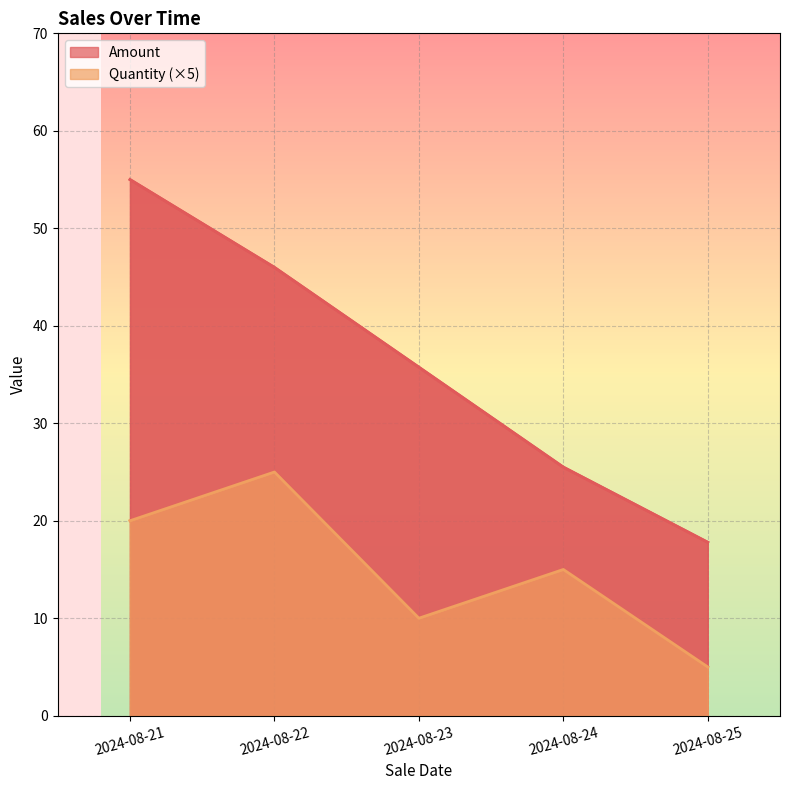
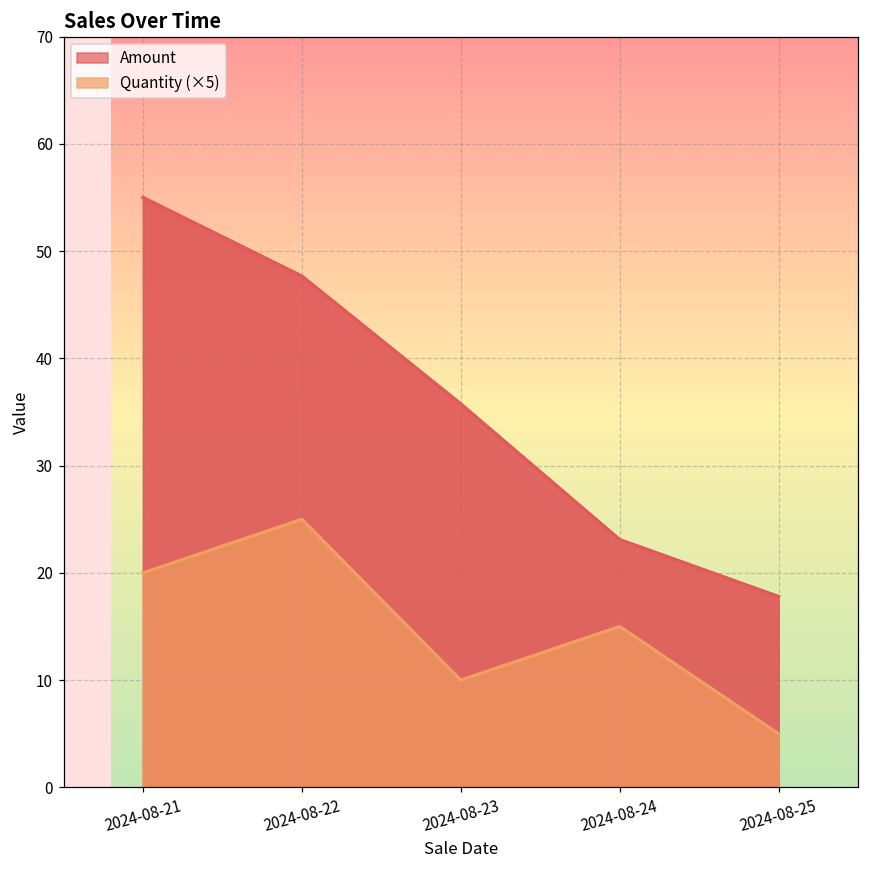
Amount, 2024-08-22: 46 -> 48
Amount, 2024-08-24: 26 -> 23
